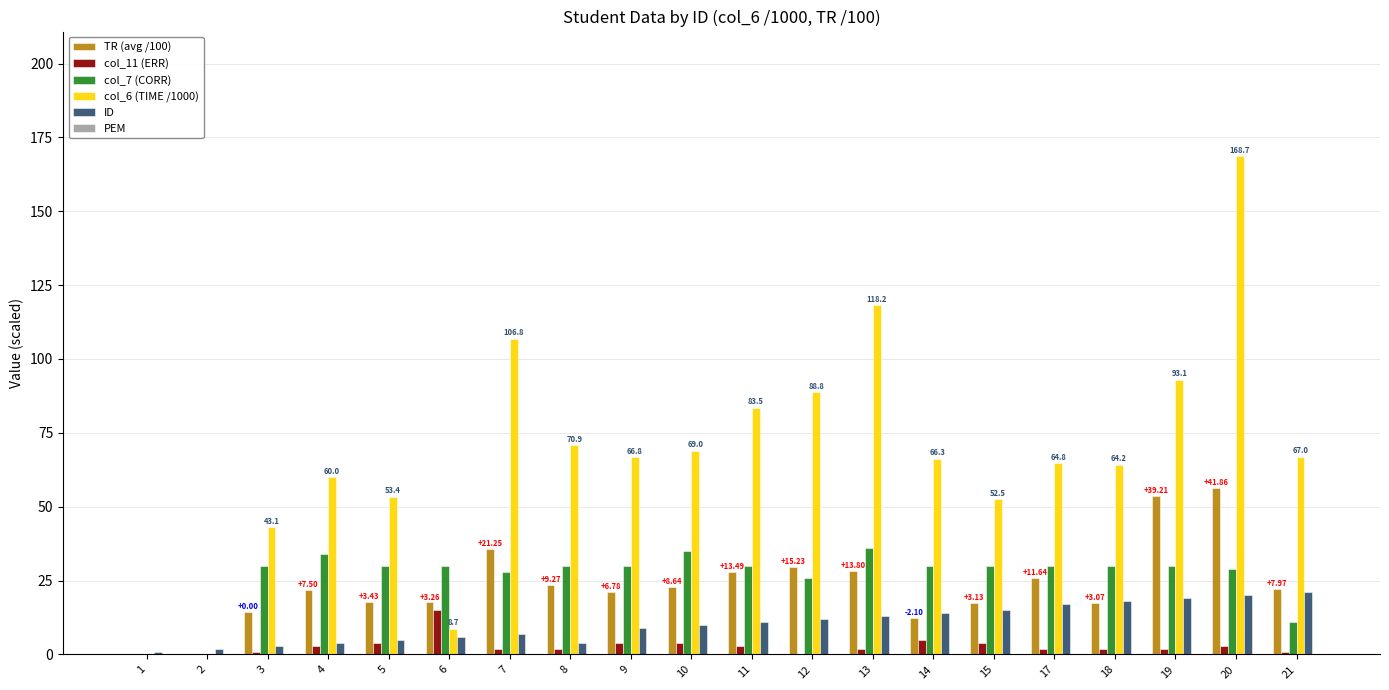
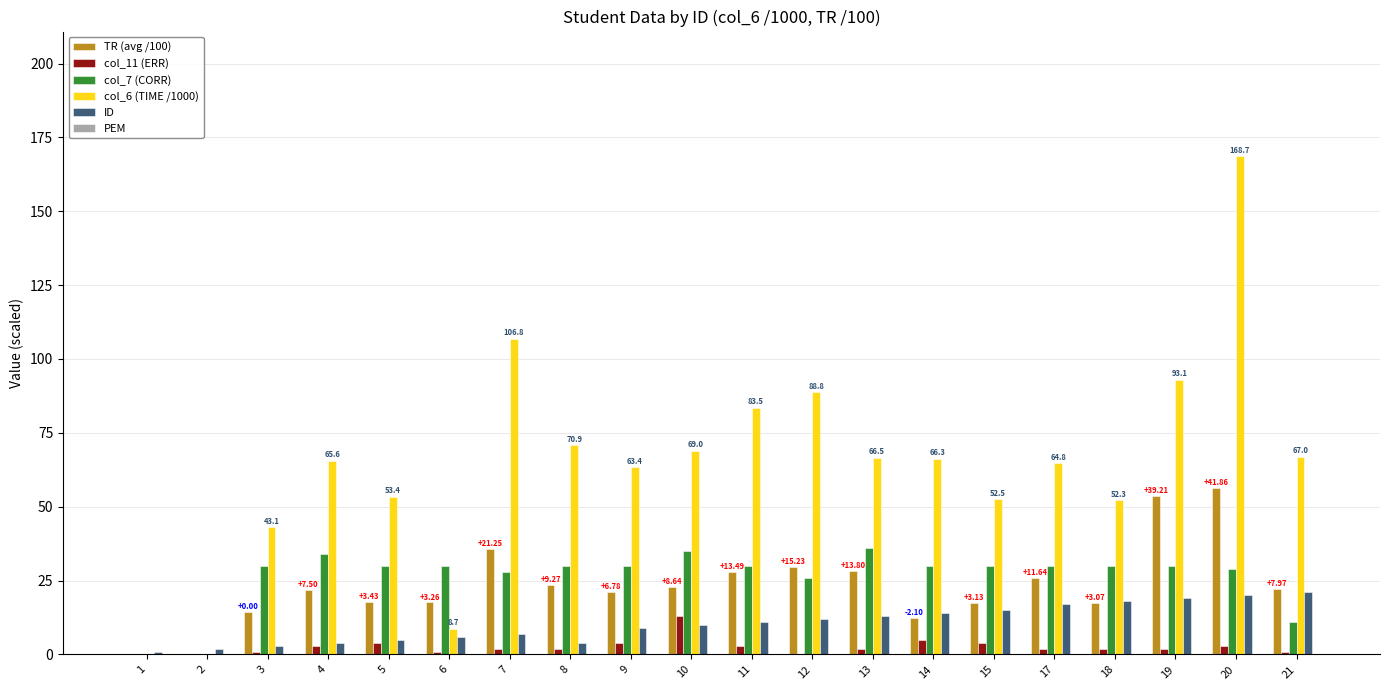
col_6 (TIME /1000), 4: 60.0 -> 65.6
col_11 (ERR), 6: 15 -> 1
col_6 (TIME /1000), 9: 66.8 -> 63.4
col_11 (ERR), 10: 4 -> 13
col_6 (TIME /1000), 13: 118.2 -> 66.5
col_6 (TIME /1000), 18: 64.2 -> 52.3
